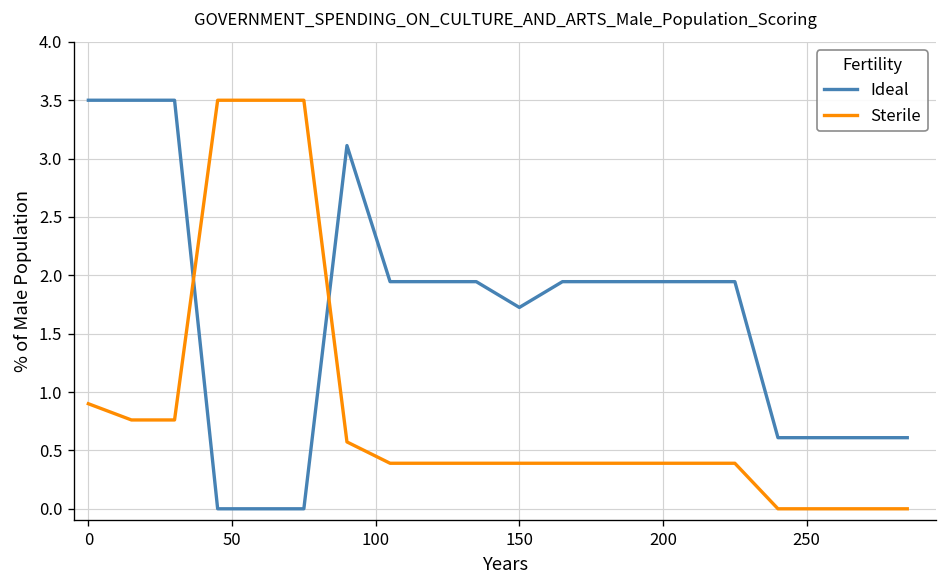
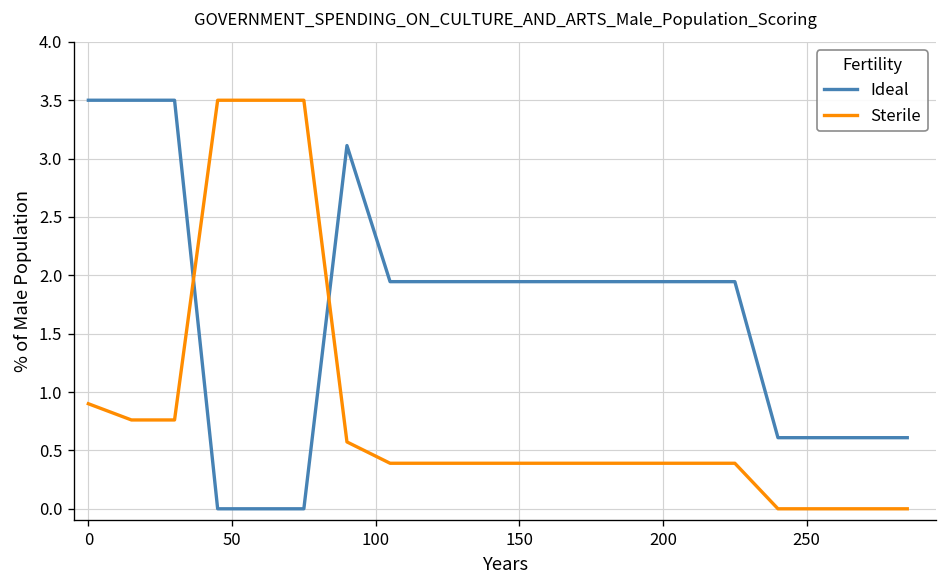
Ideal, 150: 1.7 -> 1.9
